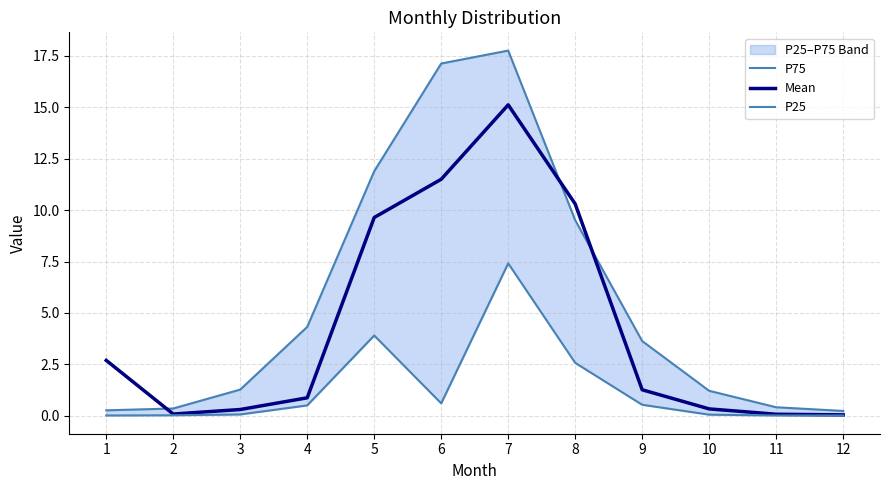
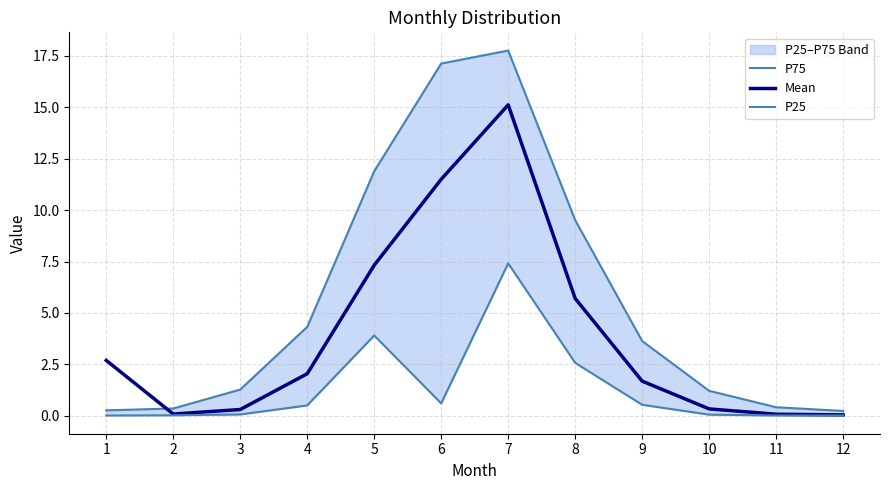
Mean, 4: 0.9 -> 2.0
Mean, 5: 9.6 -> 7.3
Mean, 8: 10.3 -> 5.7
Mean, 9: 1.3 -> 1.7
